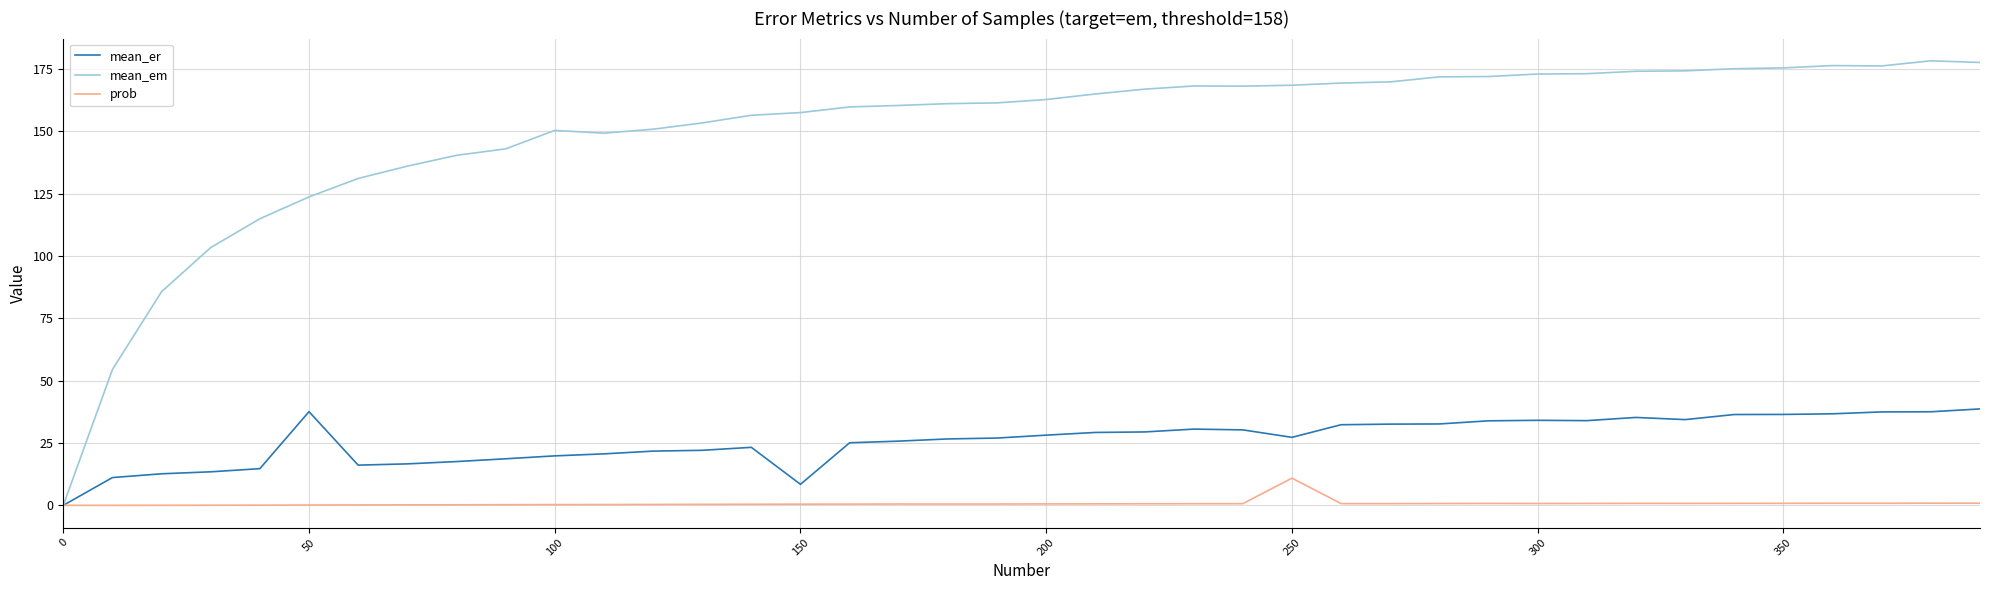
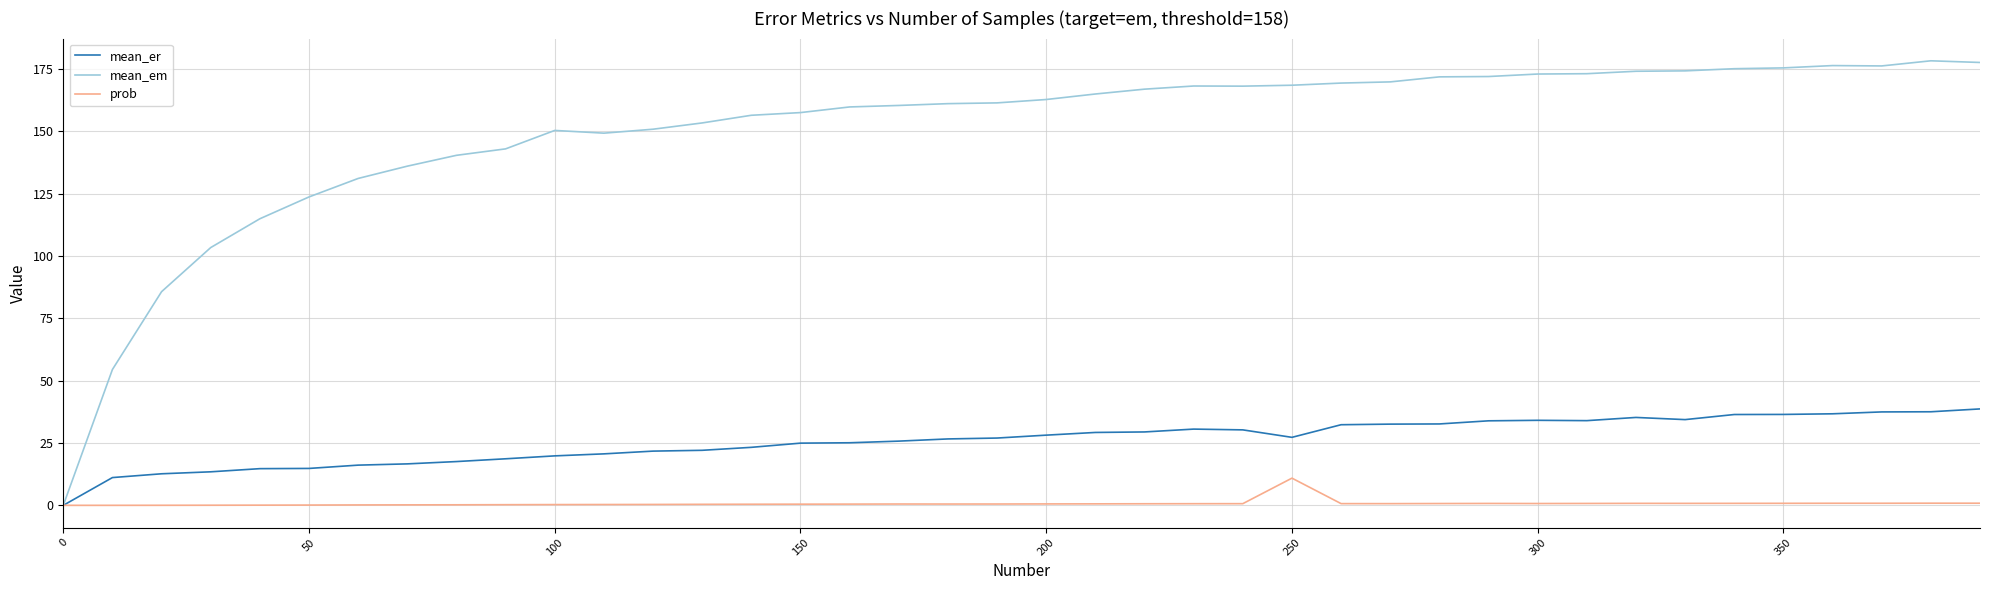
mean_er, 50: 38 -> 15
mean_er, 150: 8 -> 25
